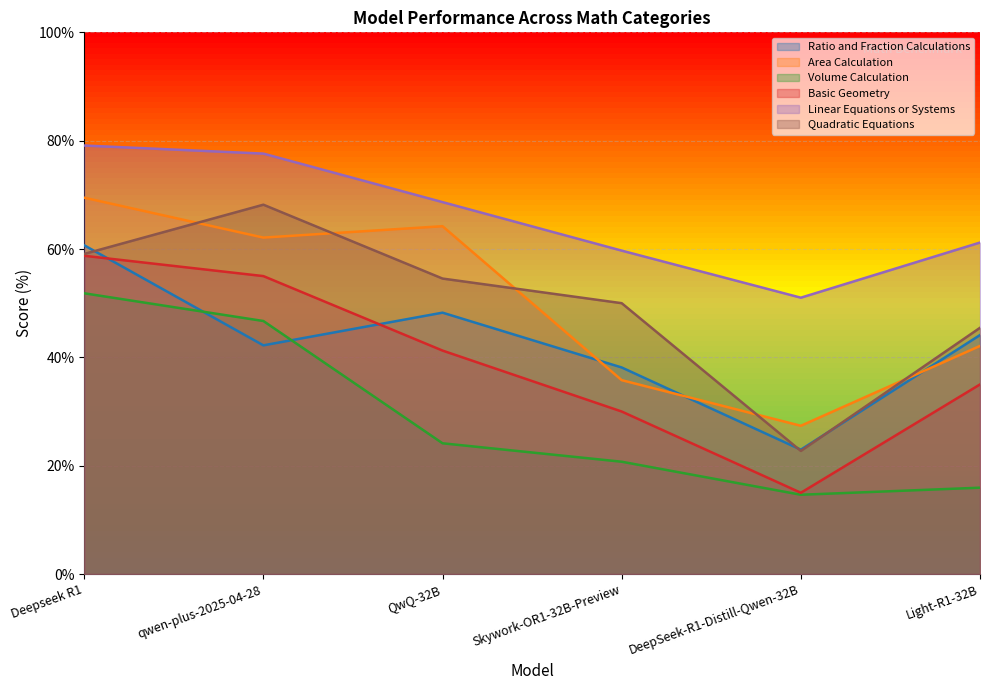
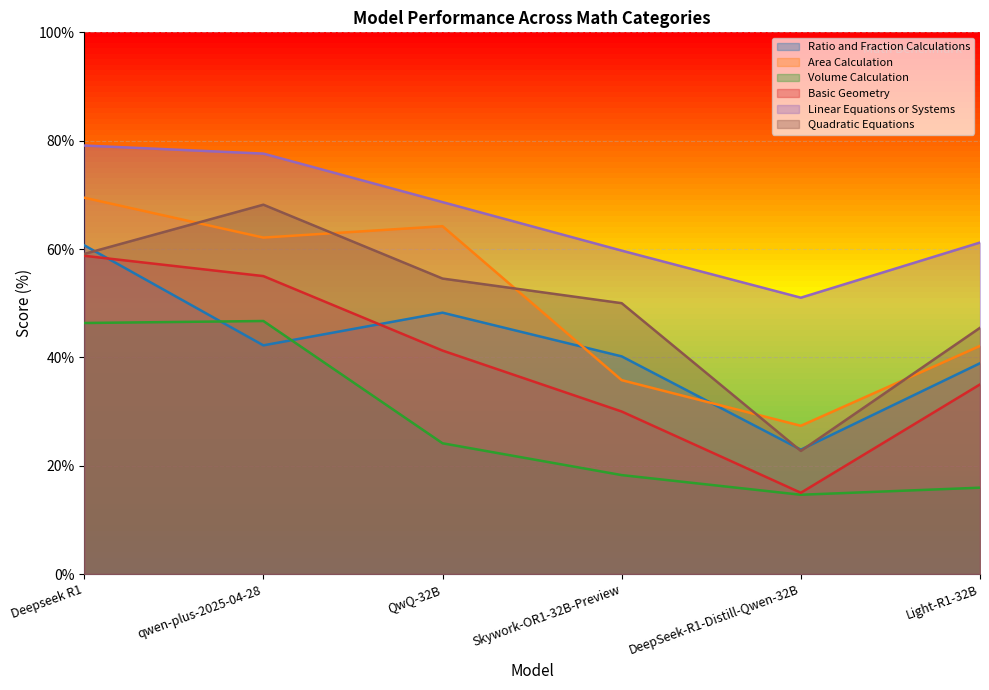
Volume Calculation, Deepseek R1: 52% -> 46%
Ratio and Fraction Calculations, Skywork-OR1-32B-Preview: 38% -> 40%
Volume Calculation, Skywork-OR1-32B-Preview: 21% -> 18%
Ratio and Fraction Calculations, Light-R1-32B: 44% -> 39%
